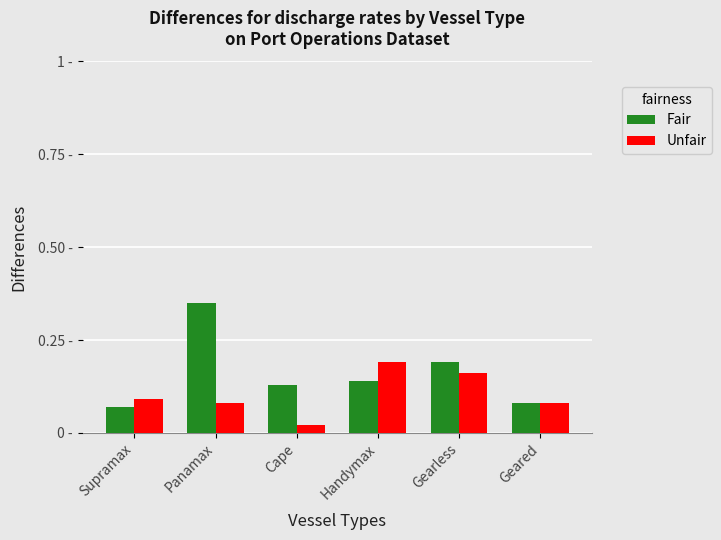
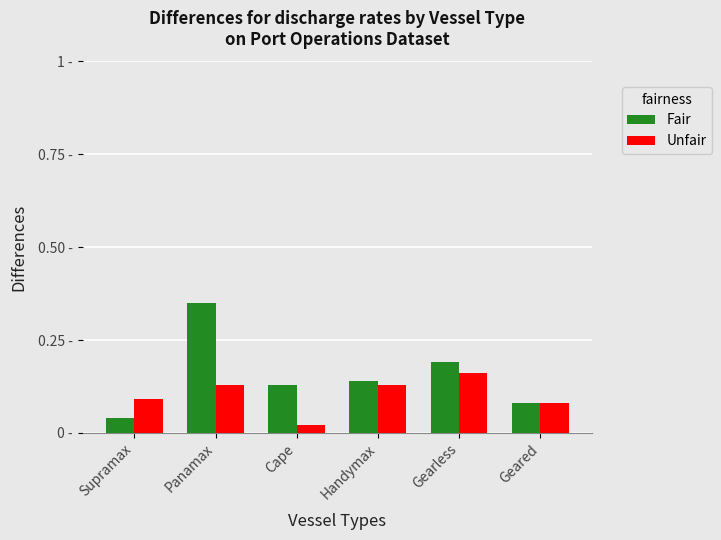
Fair, Supramax: 0.07 - -> 0.04 -
Unfair, Panamax: 0.08 - -> 0.13 -
Unfair, Handymax: 0.19 - -> 0.13 -
